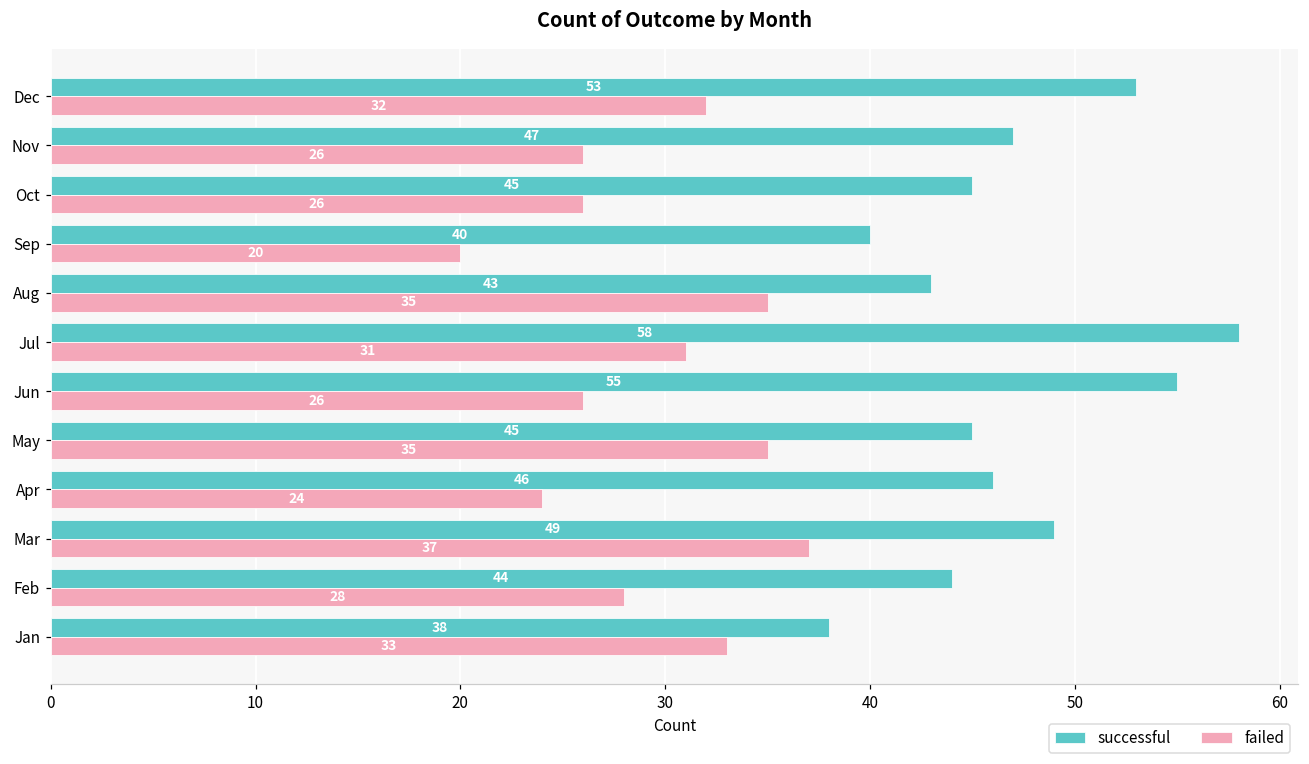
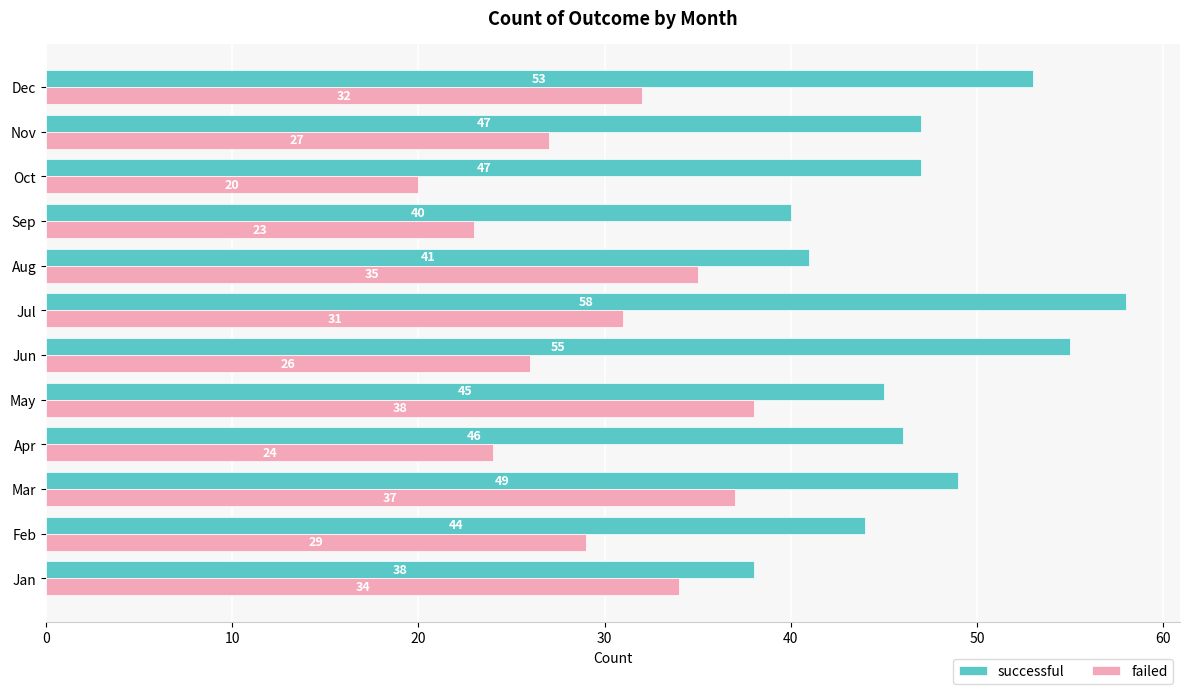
failed, Nov: 26 -> 27
successful, Oct: 45 -> 47
failed, Oct: 26 -> 20
failed, Sep: 20 -> 23
successful, Aug: 43 -> 41
failed, May: 35 -> 38
failed, Feb: 28 -> 29
failed, Jan: 33 -> 34
